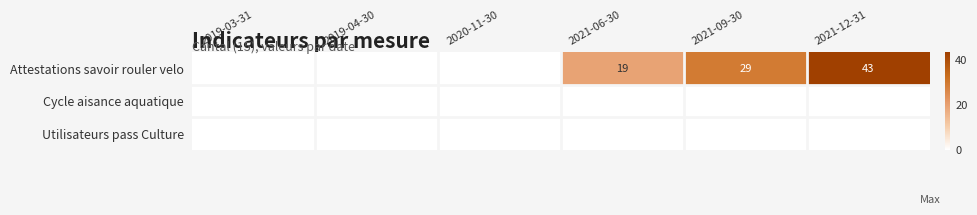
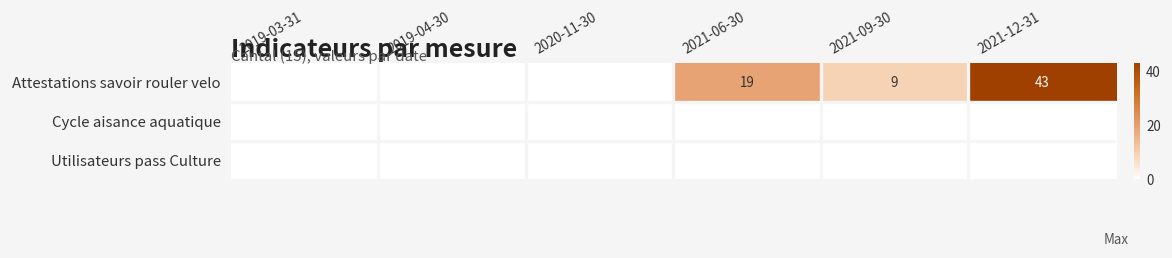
Attestations savoir rouler velo, 2021-09-30: 29 -> 9
